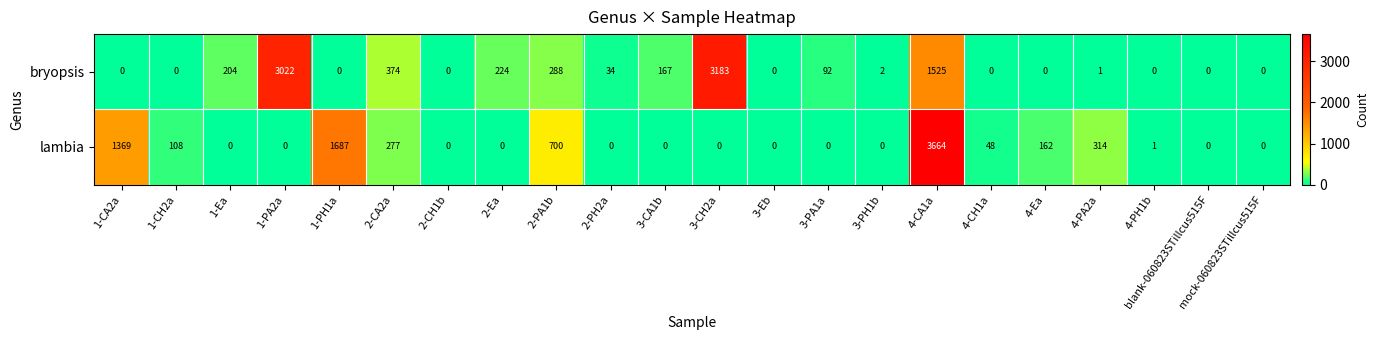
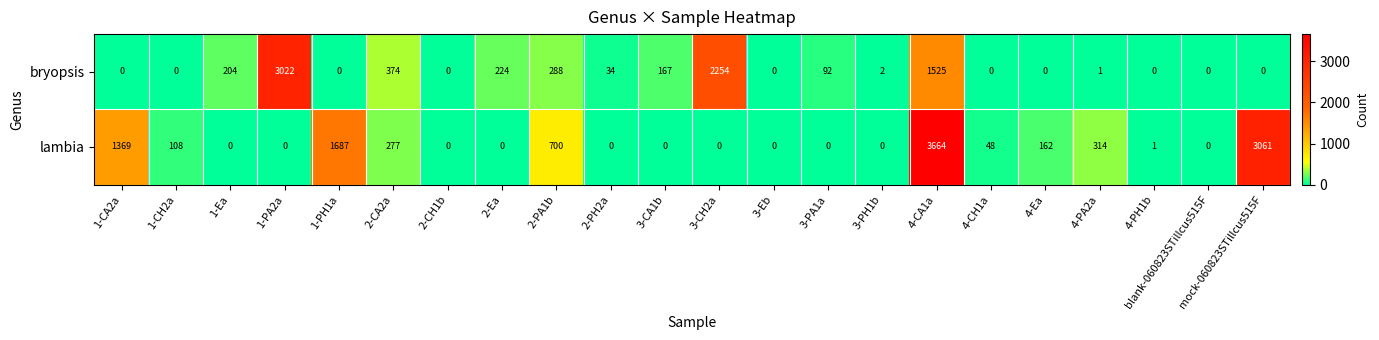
bryopsis, 3-CH2a: 3183 -> 2254
lambia, mock-060823STillcus515F: 0 -> 3061
